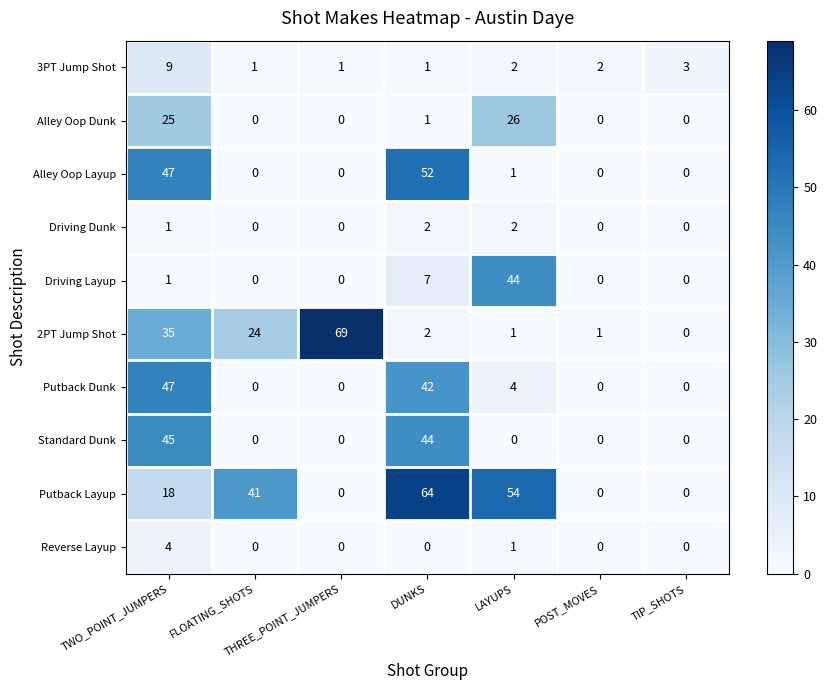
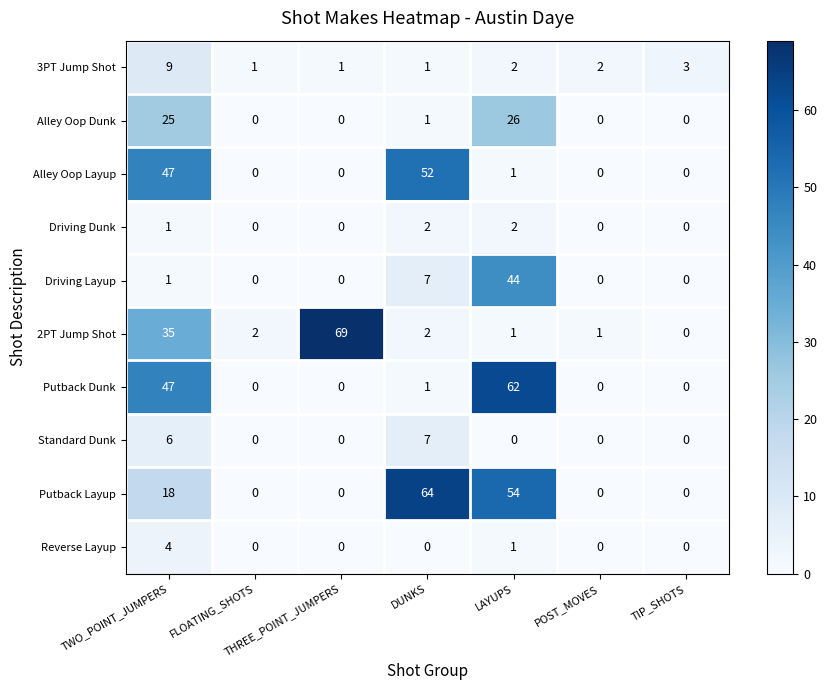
2PT Jump Shot, FLOATING_SHOTS: 24 -> 2
Putback Dunk, DUNKS: 42 -> 1
Putback Dunk, LAYUPS: 4 -> 62
Standard Dunk, TWO_POINT_JUMPERS: 45 -> 6
Standard Dunk, DUNKS: 44 -> 7
Putback Layup, FLOATING_SHOTS: 41 -> 0
